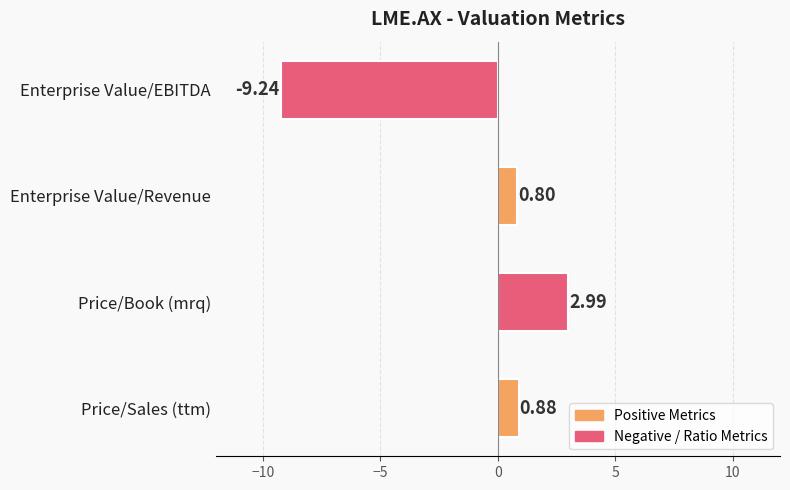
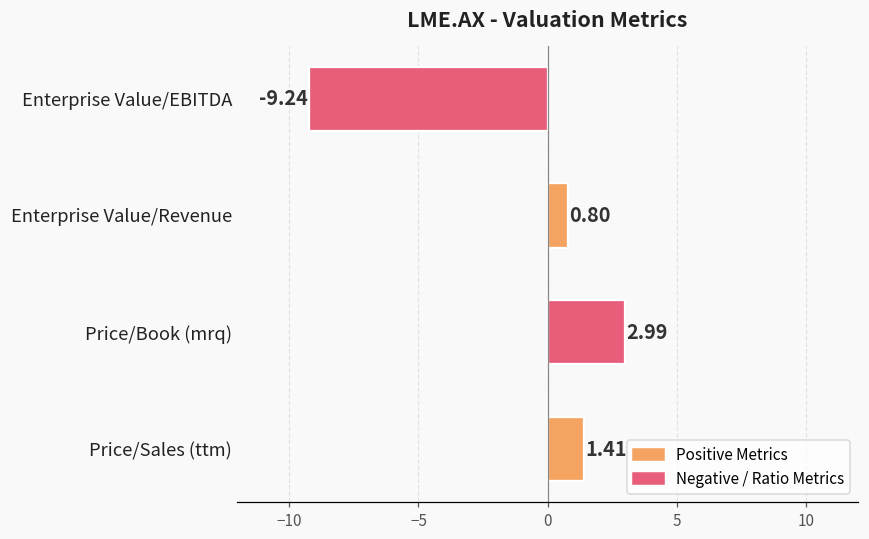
Price/Sales (ttm): 0.88 -> 1.41
